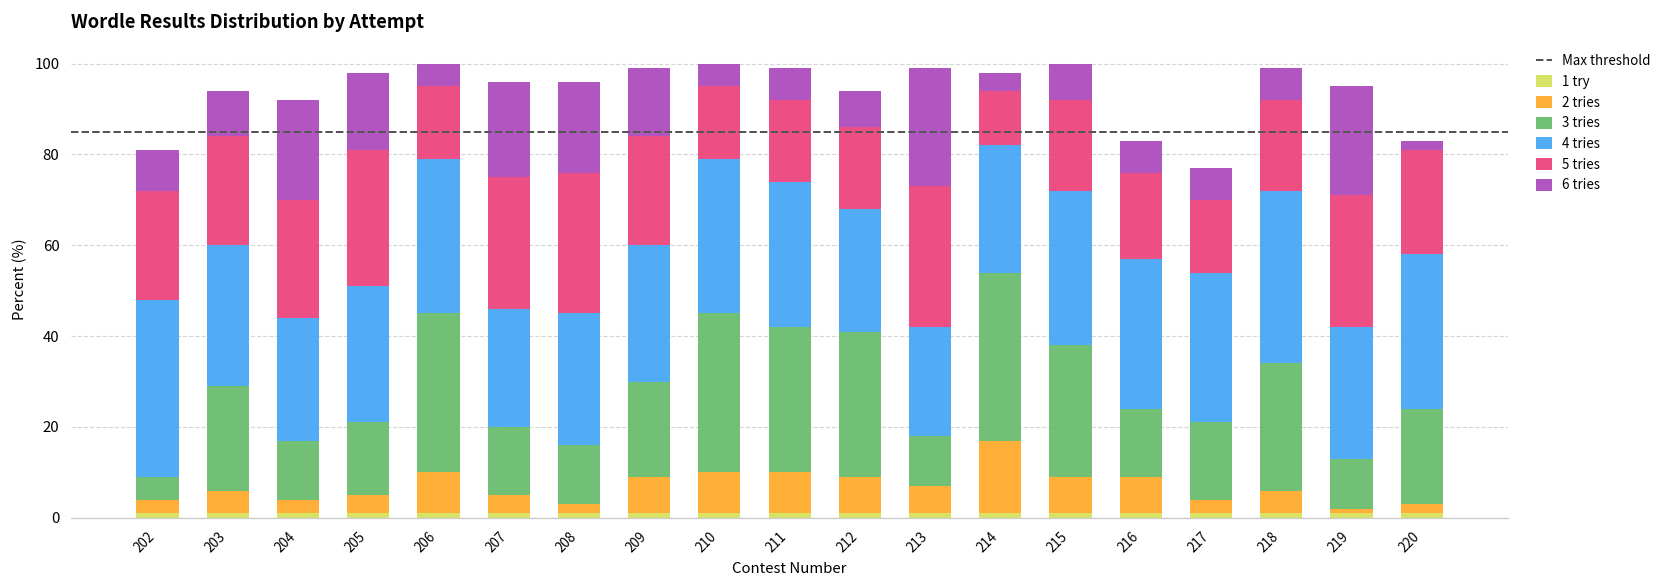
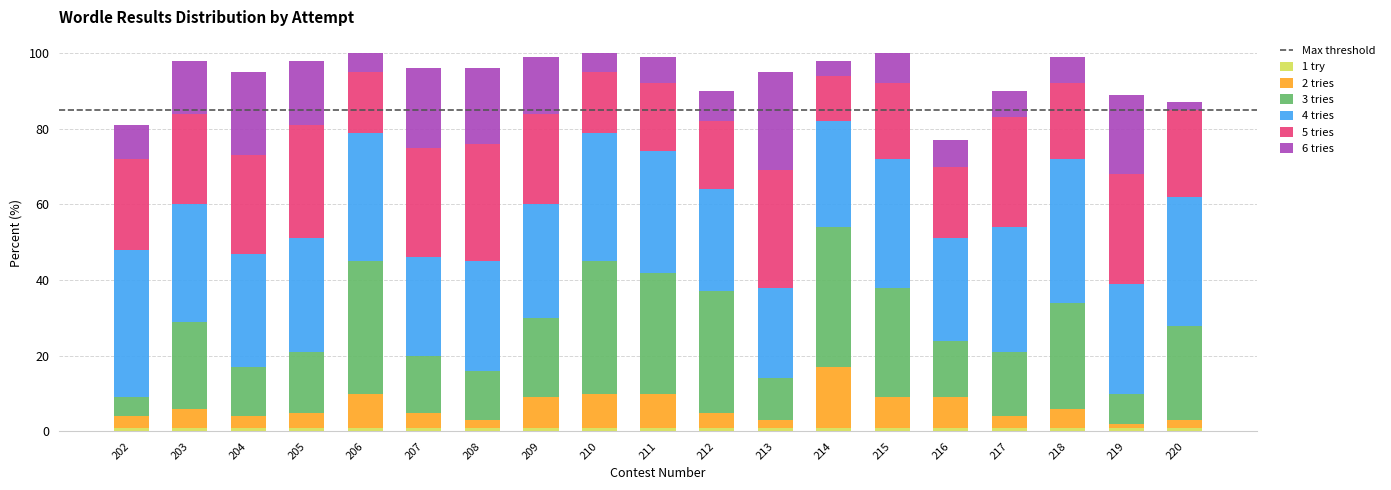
6 tries, 203: 10 -> 14
4 tries, 204: 27 -> 30
2 tries, 212: 8 -> 4
2 tries, 213: 6 -> 2
4 tries, 216: 33 -> 27
5 tries, 217: 16 -> 29
3 tries, 219: 11 -> 8
6 tries, 219: 24 -> 21
3 tries, 220: 21 -> 25
